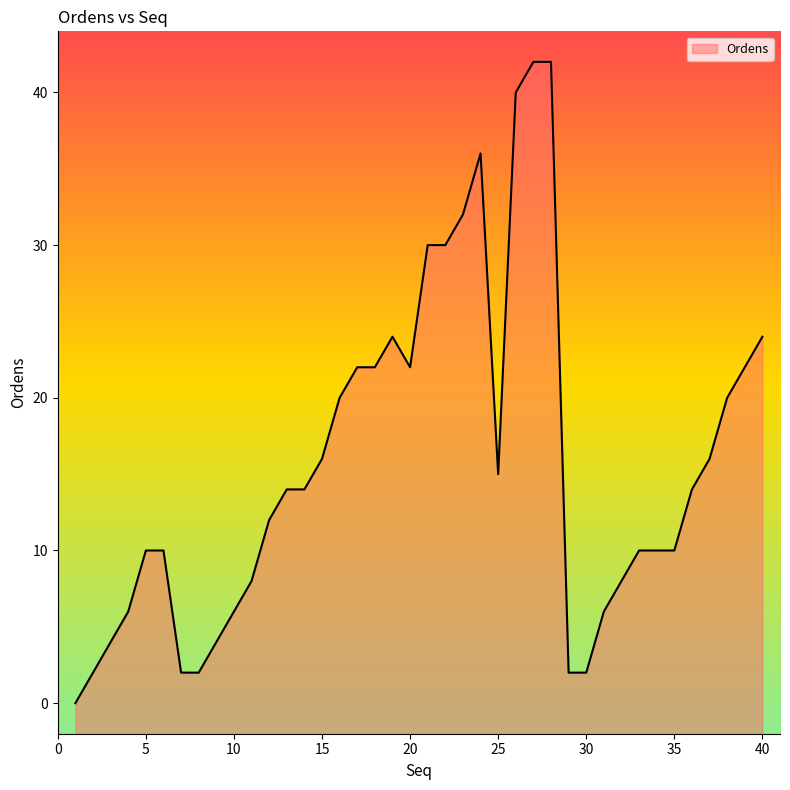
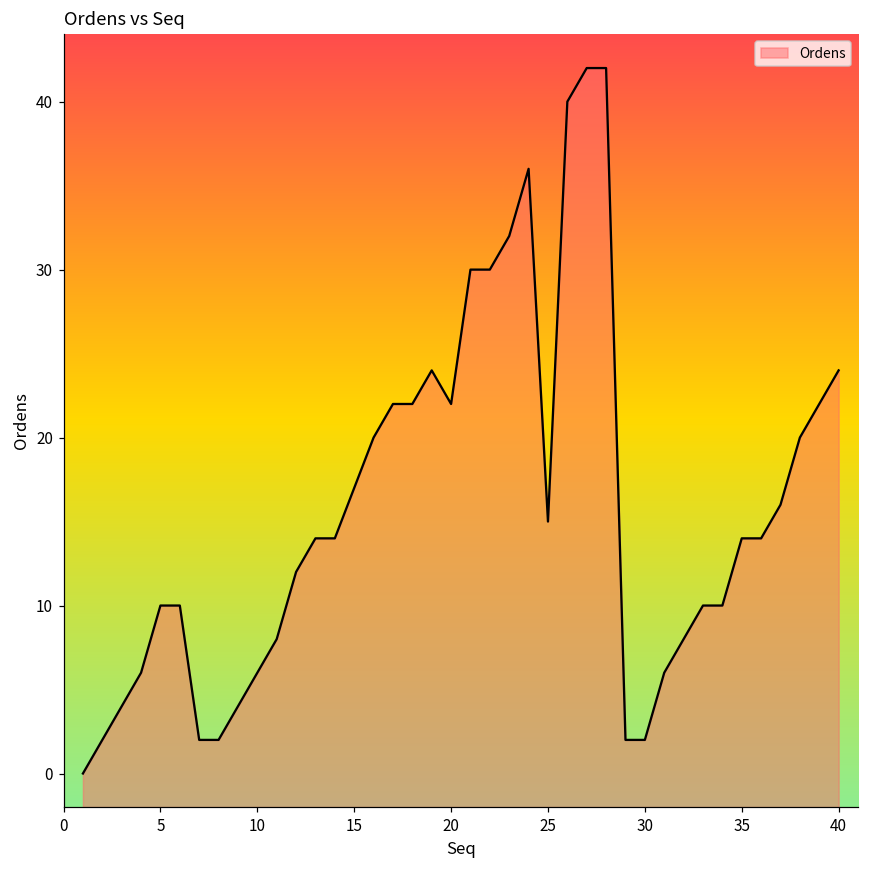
15: 16 -> 17
35: 10 -> 14
